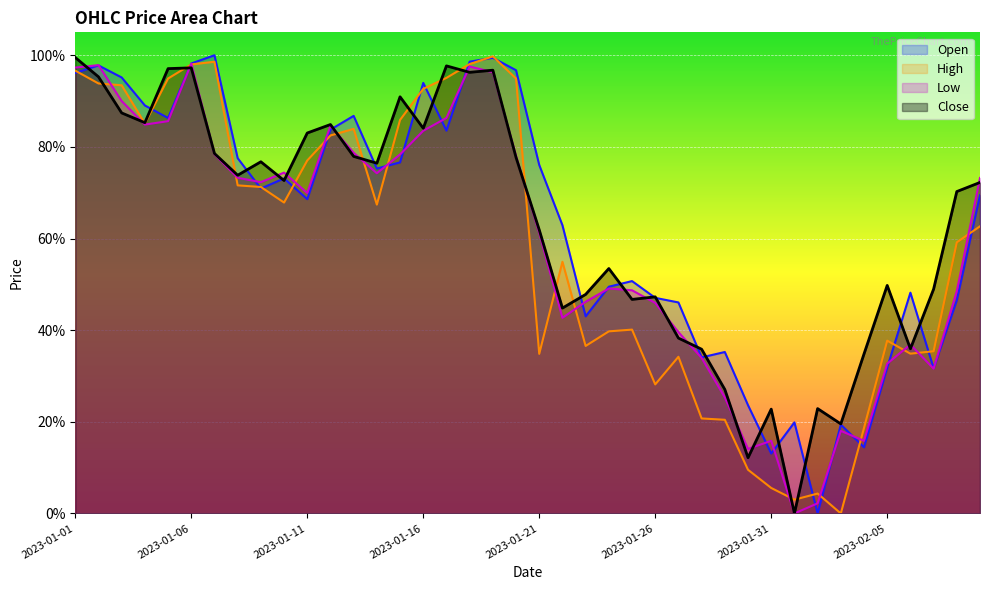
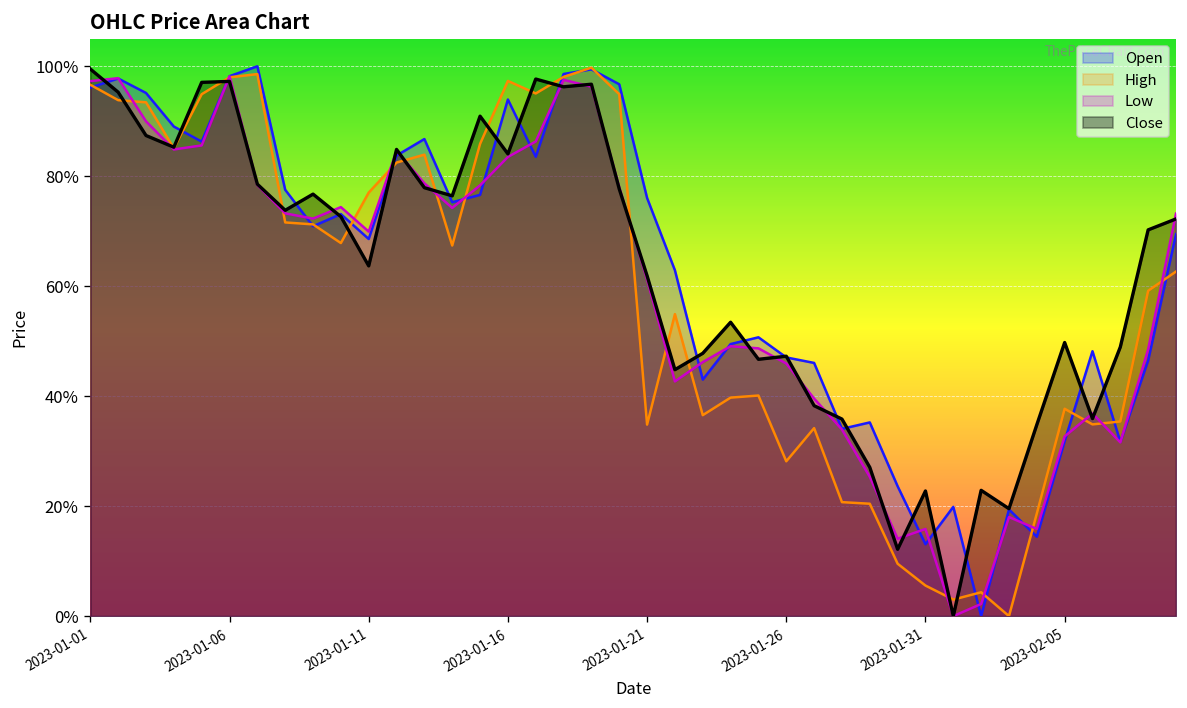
Close, 2023-01-11: 83% -> 64%
High, 2023-01-16: 93% -> 97%
